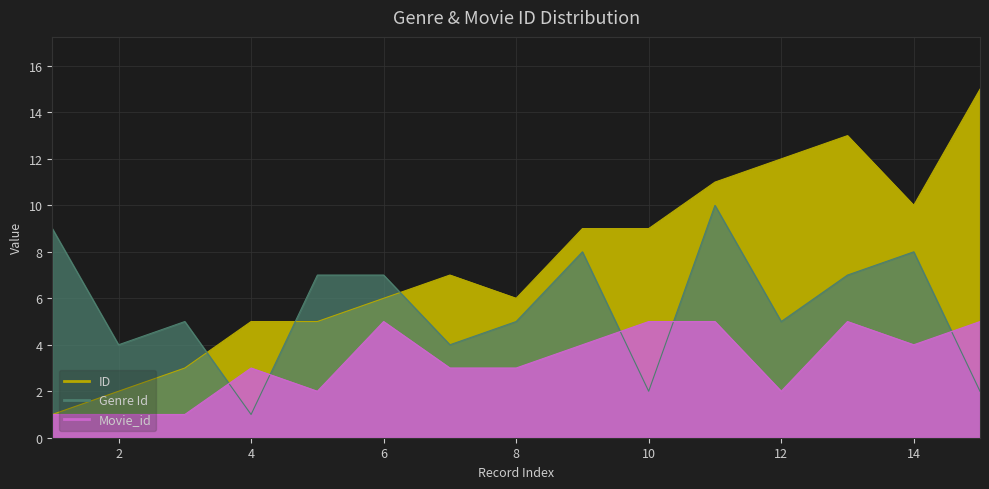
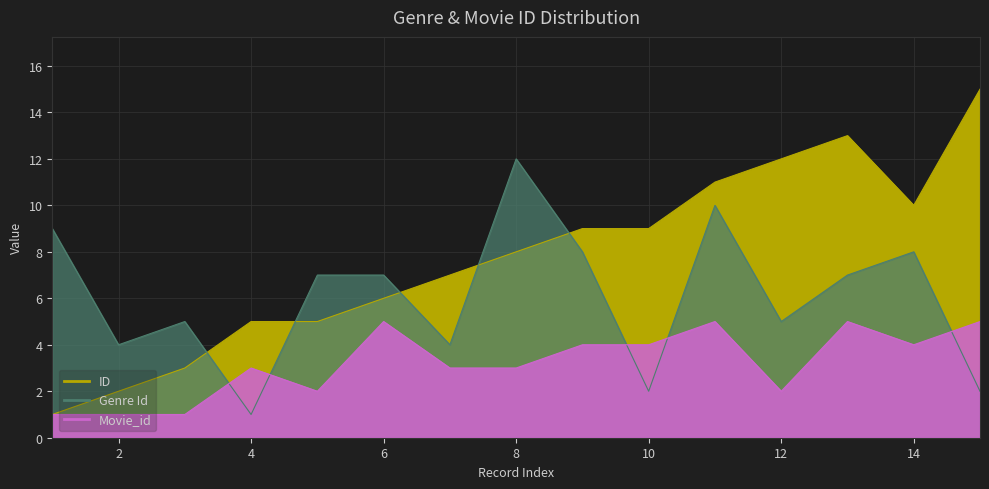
ID, 8: 6 -> 8
Genre Id, 8: 5 -> 12
Movie_id, 10: 5 -> 4
